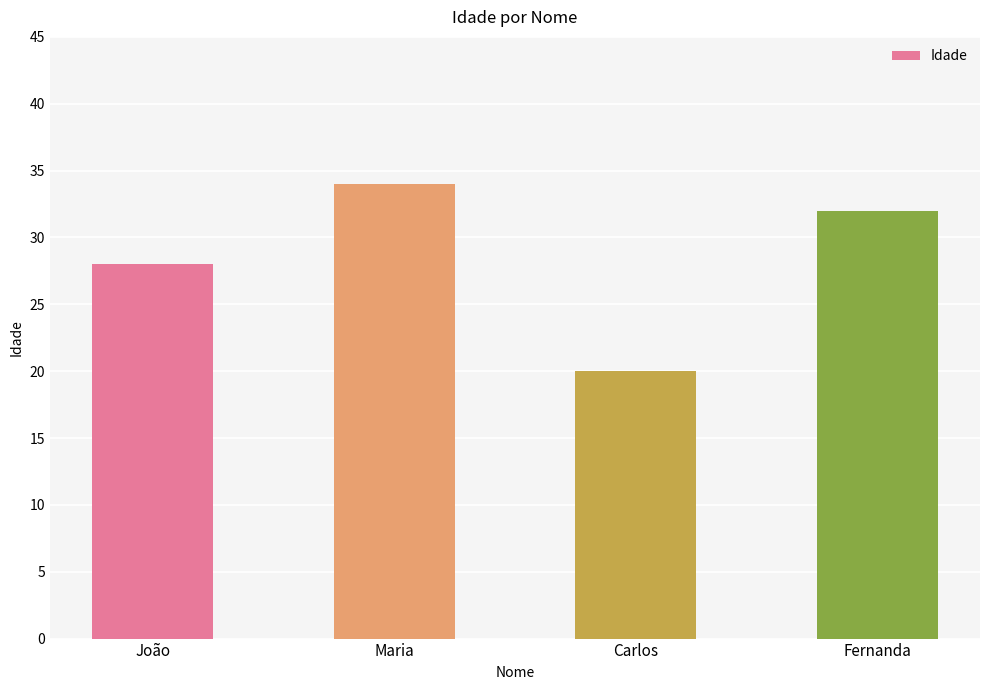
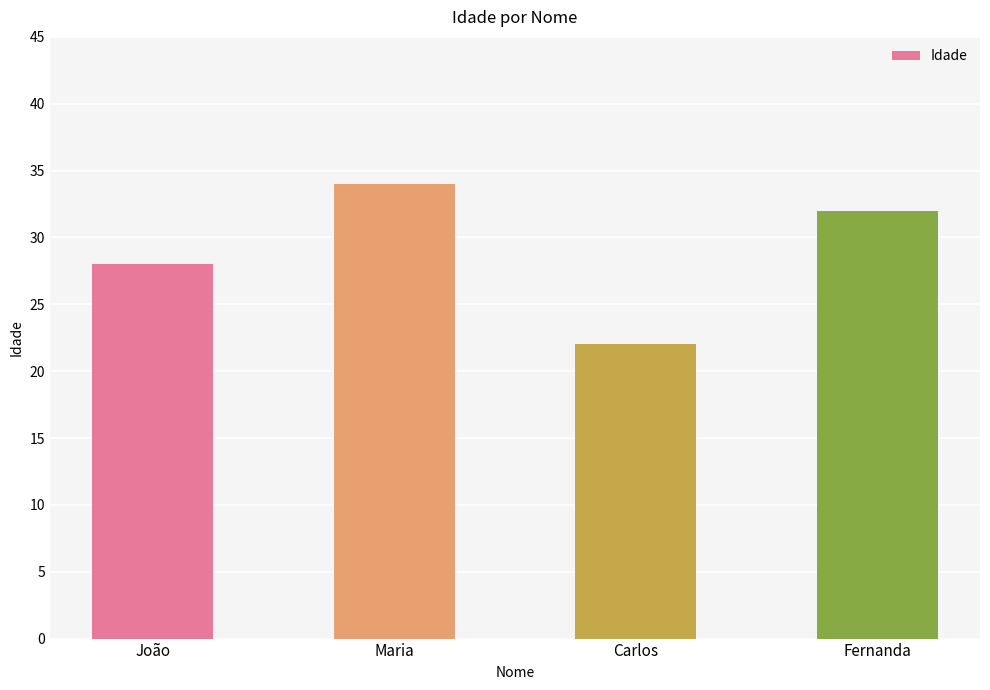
Carlos: 20 -> 22
